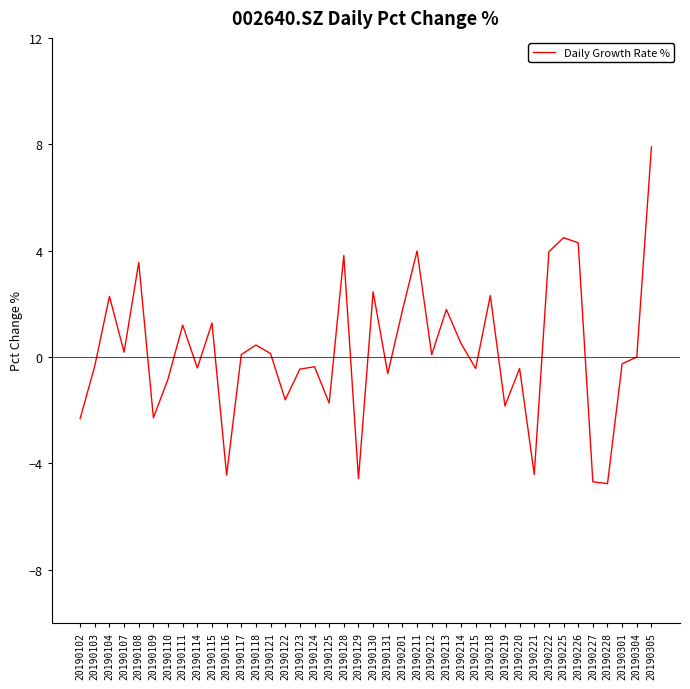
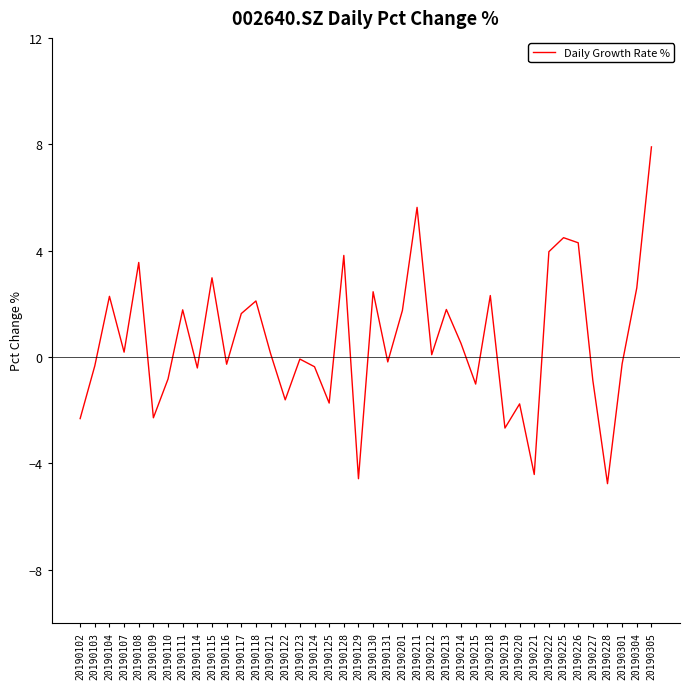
20190111: 1.2 -> 1.8
20190115: 1.3 -> 3.0
20190116: -4.4 -> -0.3
20190117: 0.1 -> 1.6
20190118: 0.5 -> 2.1
20190123: -0.5 -> -0.1
20190131: -0.6 -> -0.2
20190211: 4.0 -> 5.6
20190215: -0.4 -> -1.0
20190219: -1.8 -> -2.7
20190220: -0.4 -> -1.8
20190227: -4.7 -> -0.9
20190304: 0.0 -> 2.6
